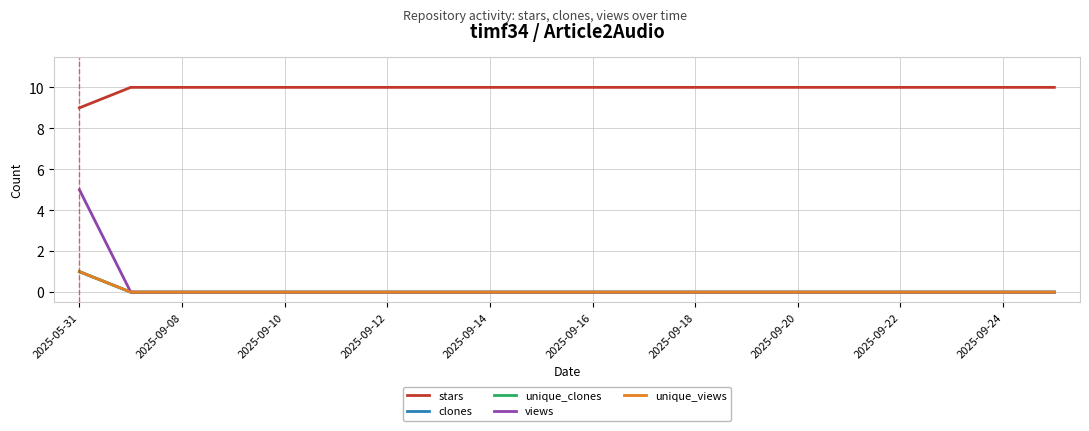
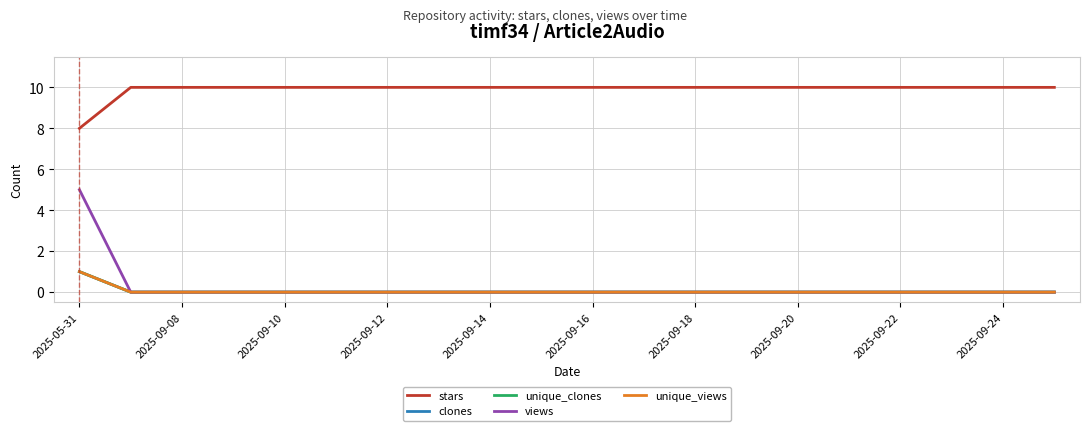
stars, 2025-05-31: 9 -> 8
